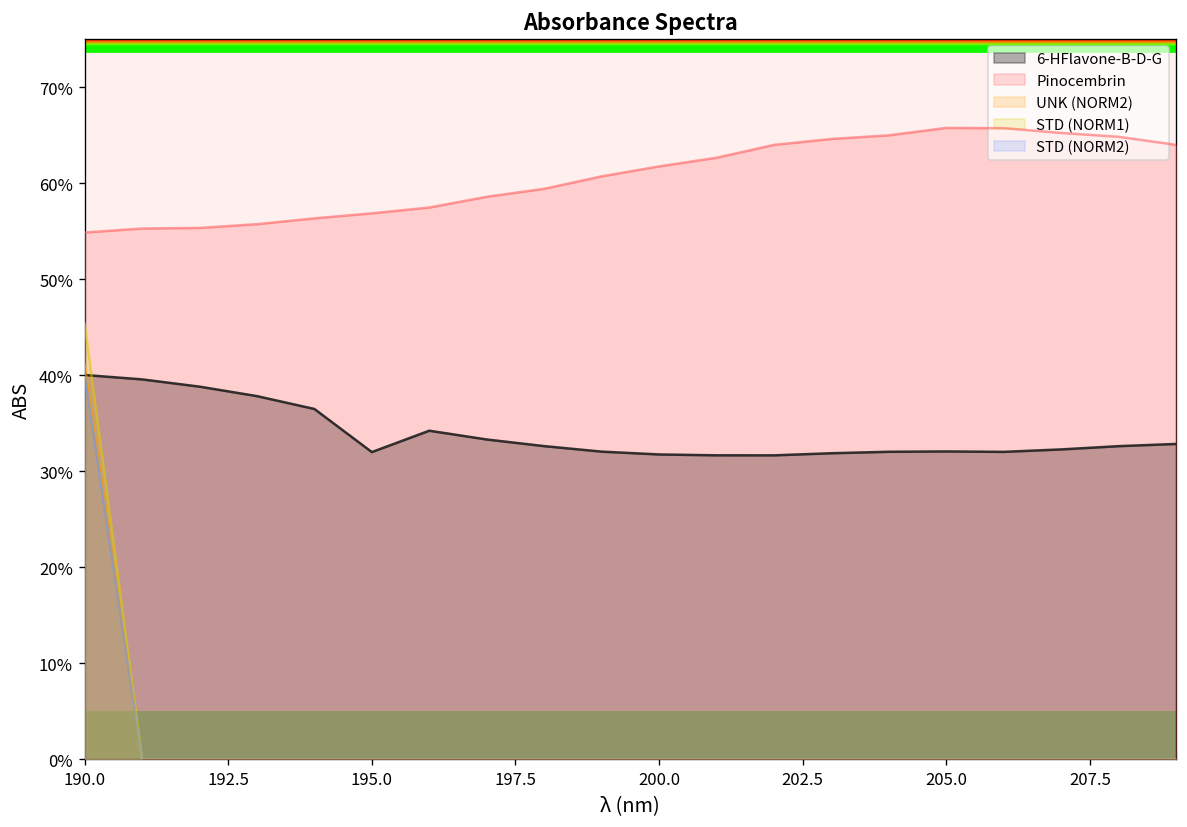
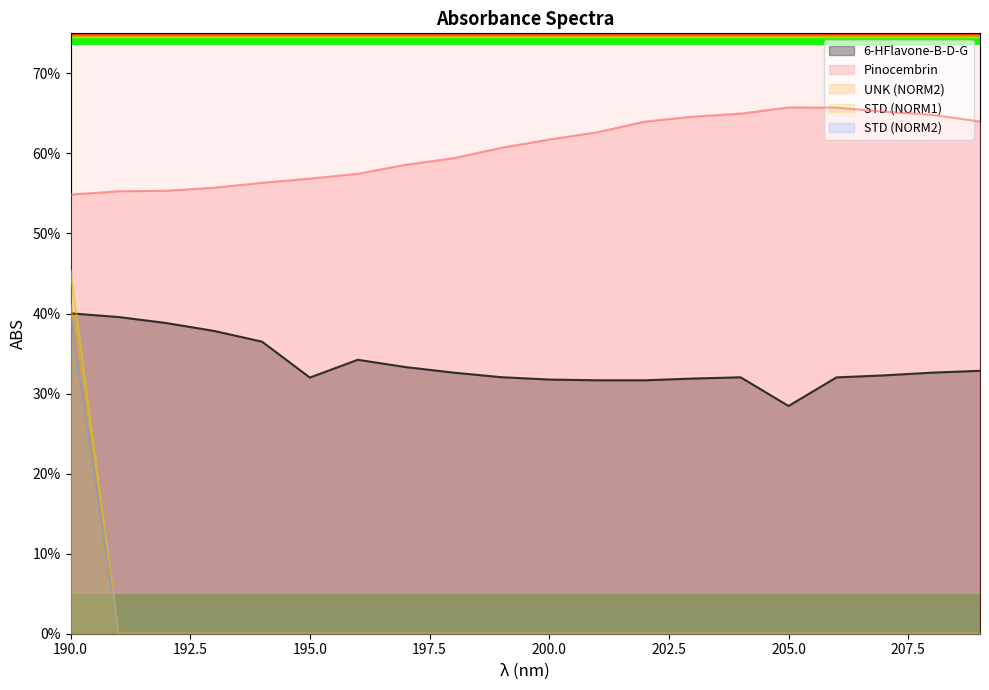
6-HFlavone-B-D-G, 205.0: 32% -> 28%
